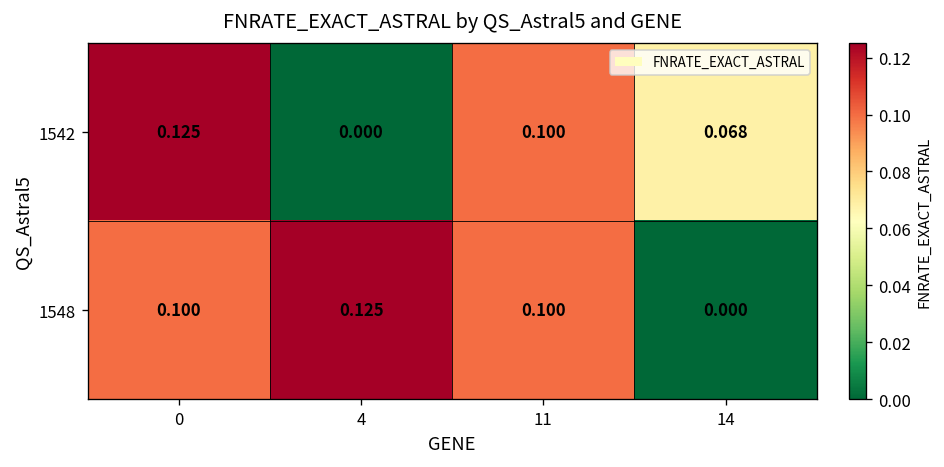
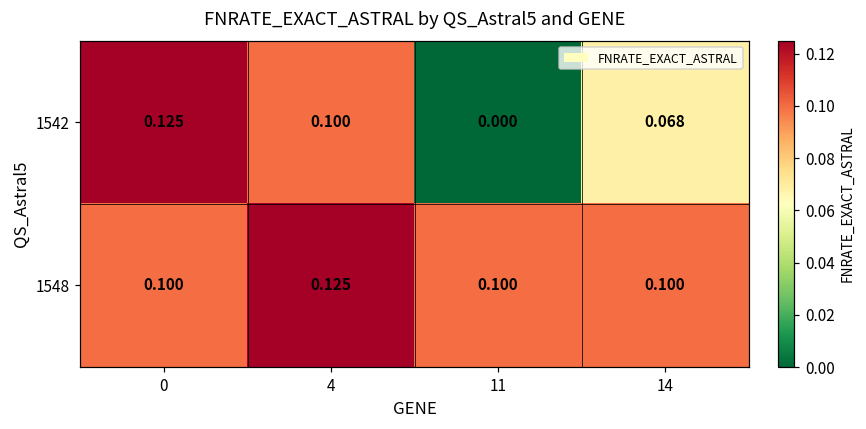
1542, 4: 0.000 -> 0.100
1542, 11: 0.100 -> 0.000
1548, 14: 0.000 -> 0.100
